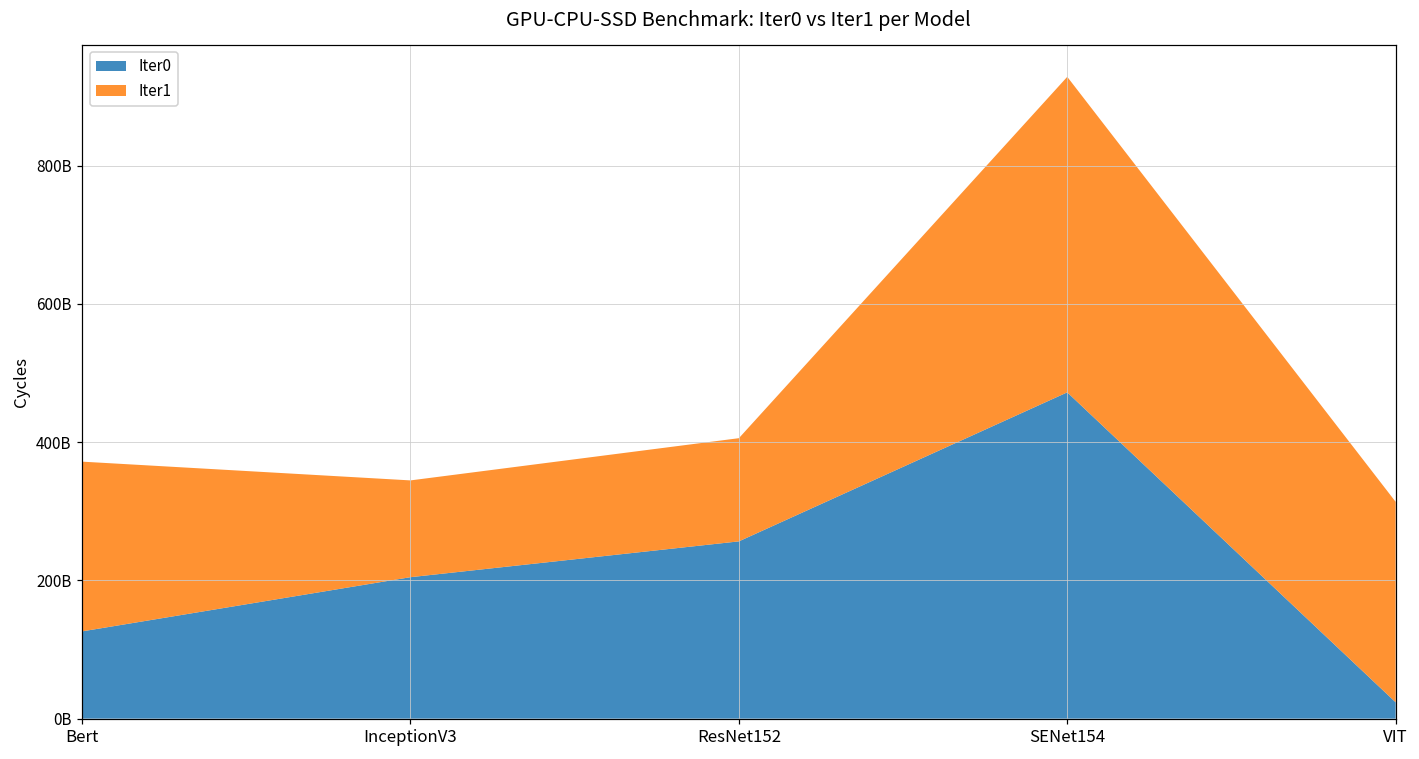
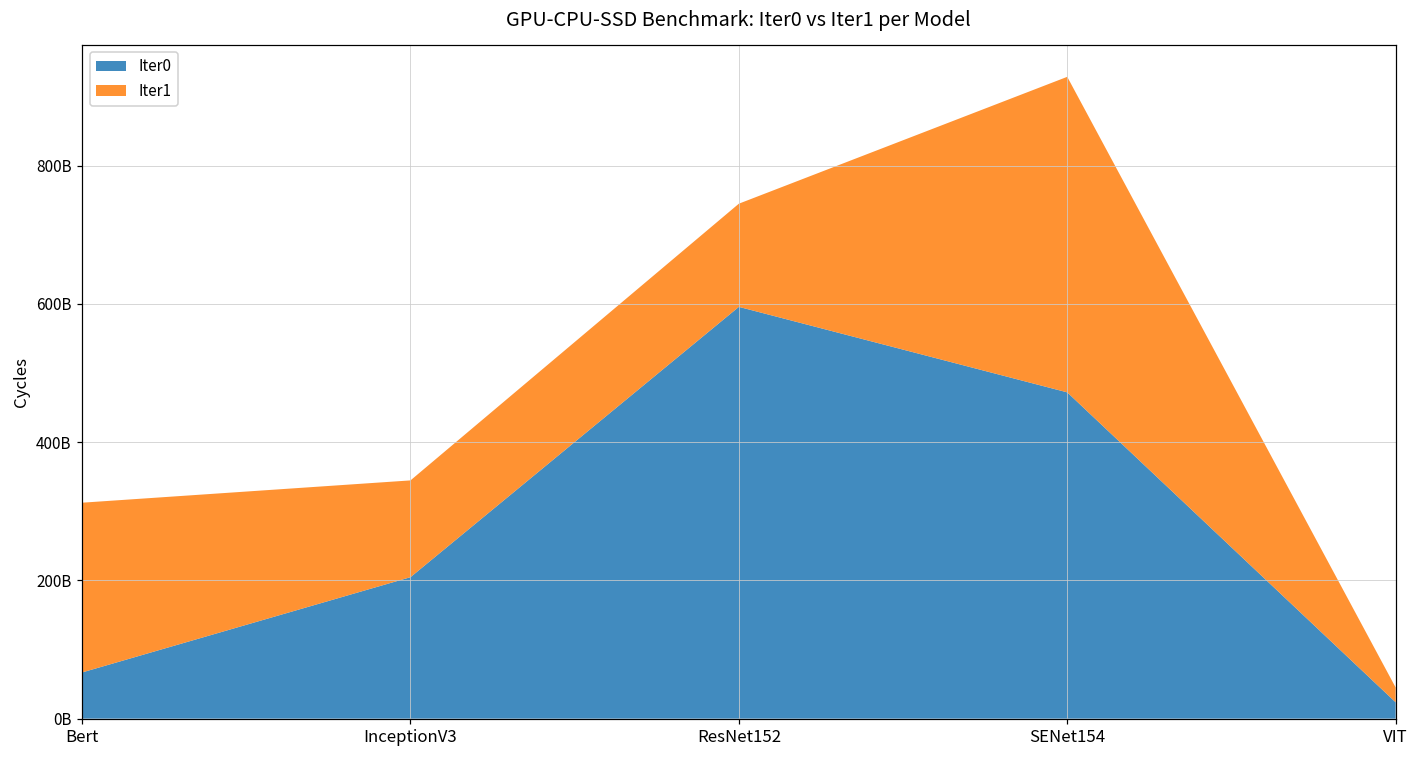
Iter0, Bert: 130000000000 -> 70000000000
Iter0, ResNet152: 260000000000 -> 600000000000
Iter1, VIT: 290000000000 -> 20000000000
